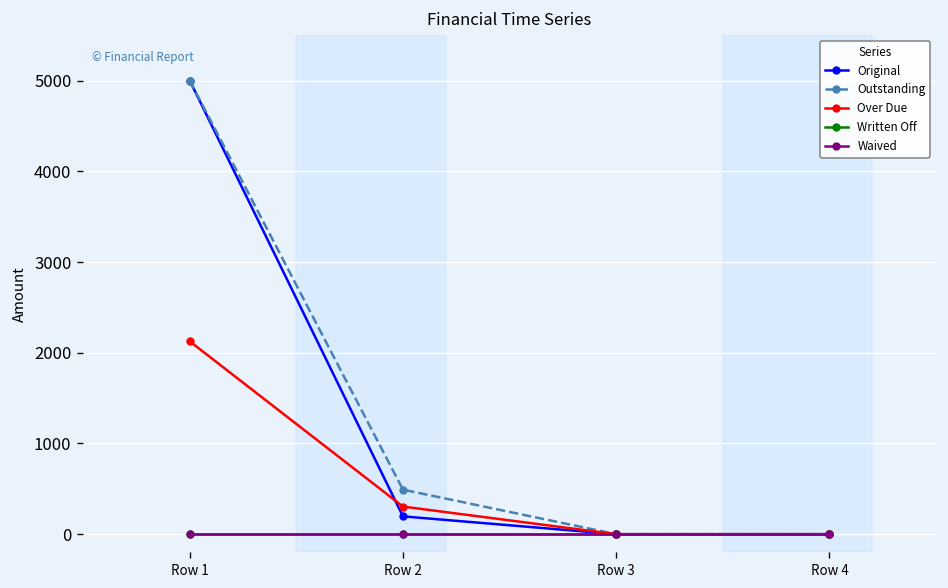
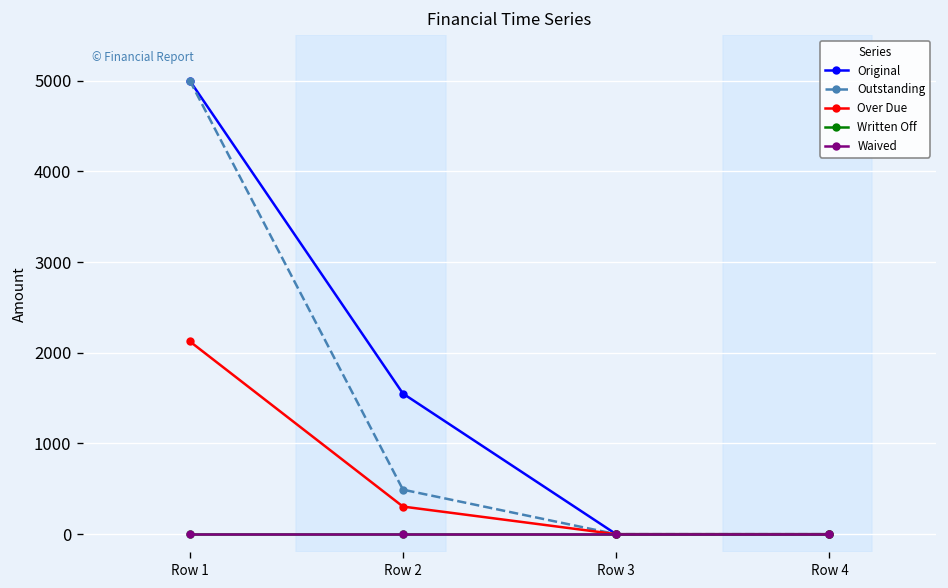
Original, Row 2: 200 -> 1500
